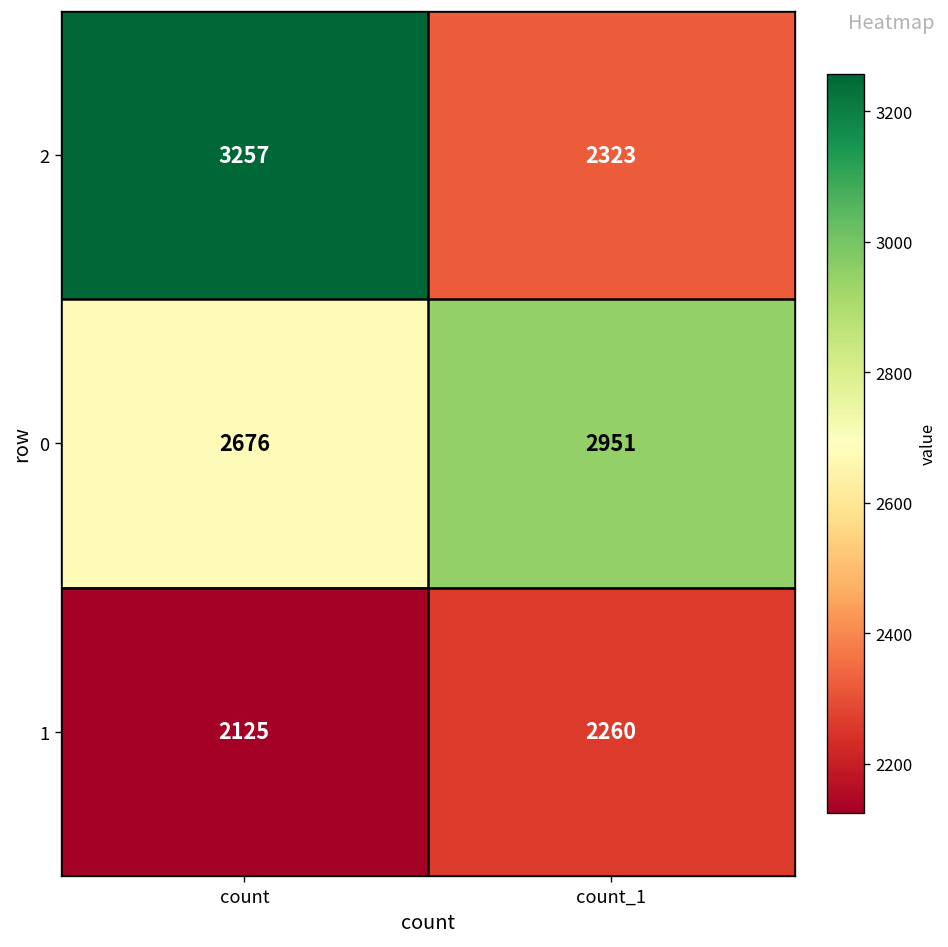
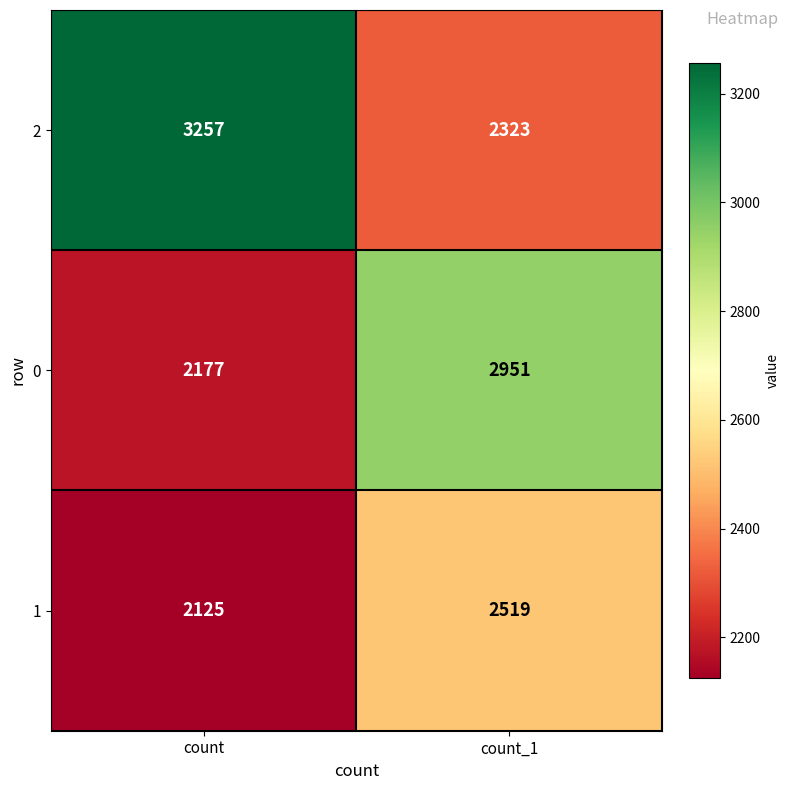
0, count: 2676 -> 2177
1, count_1: 2260 -> 2519
